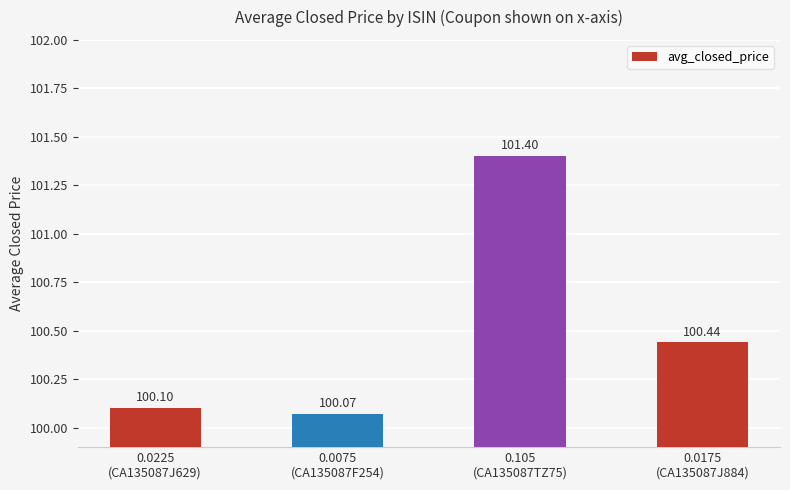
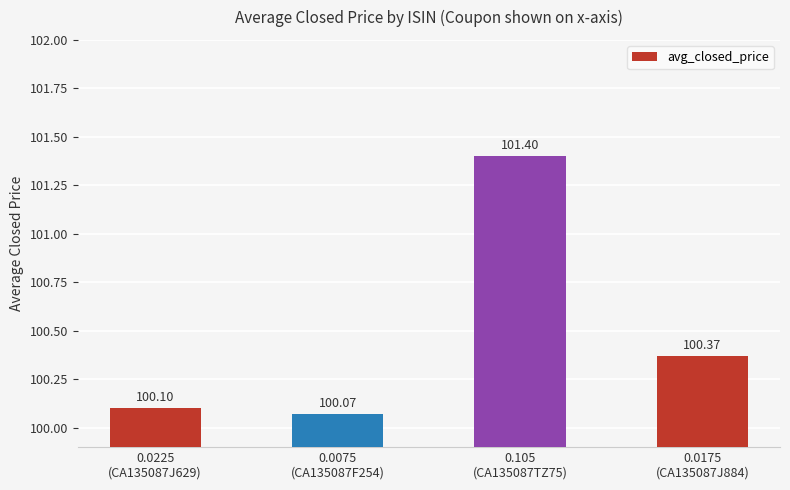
0.0175 (CA135087J884): 100.44 -> 100.37
